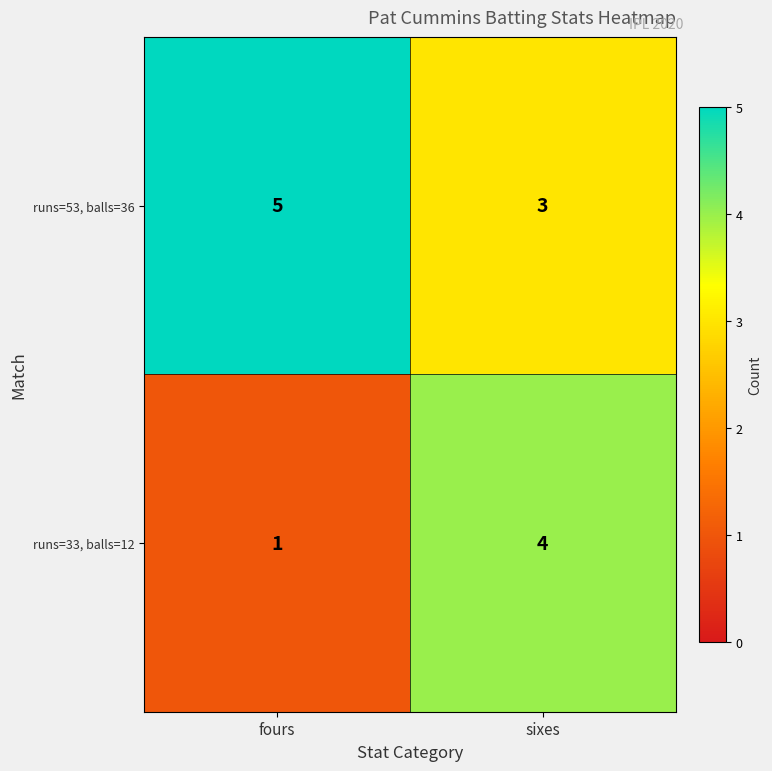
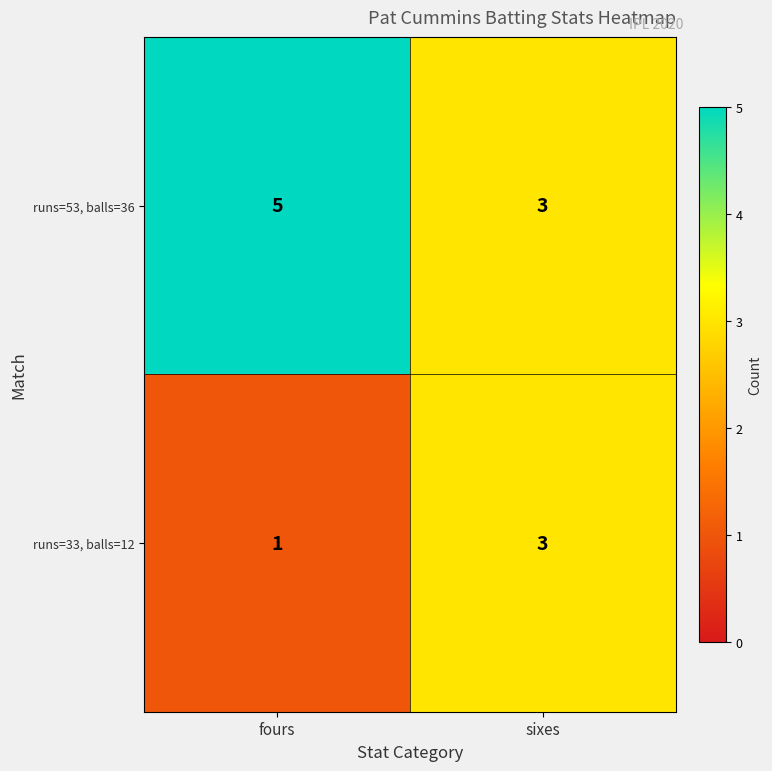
runs=33, balls=12, sixes: 4 -> 3
